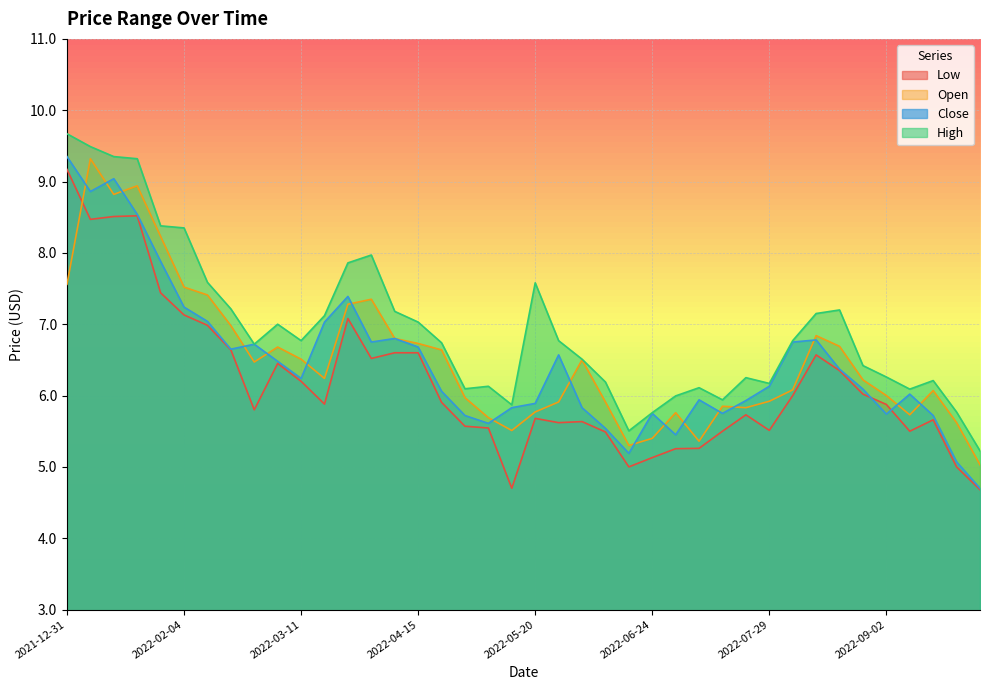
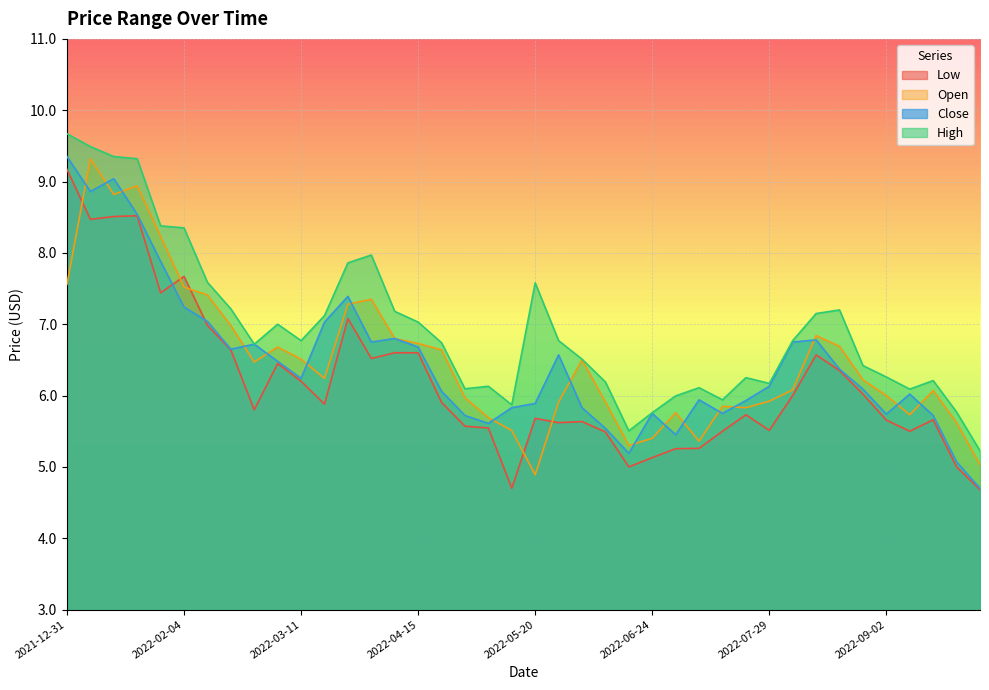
Low, 2022-02-04: 7.1 -> 7.7
Open, 2022-05-20: 5.8 -> 4.9
Low, 2022-09-02: 5.9 -> 5.7
